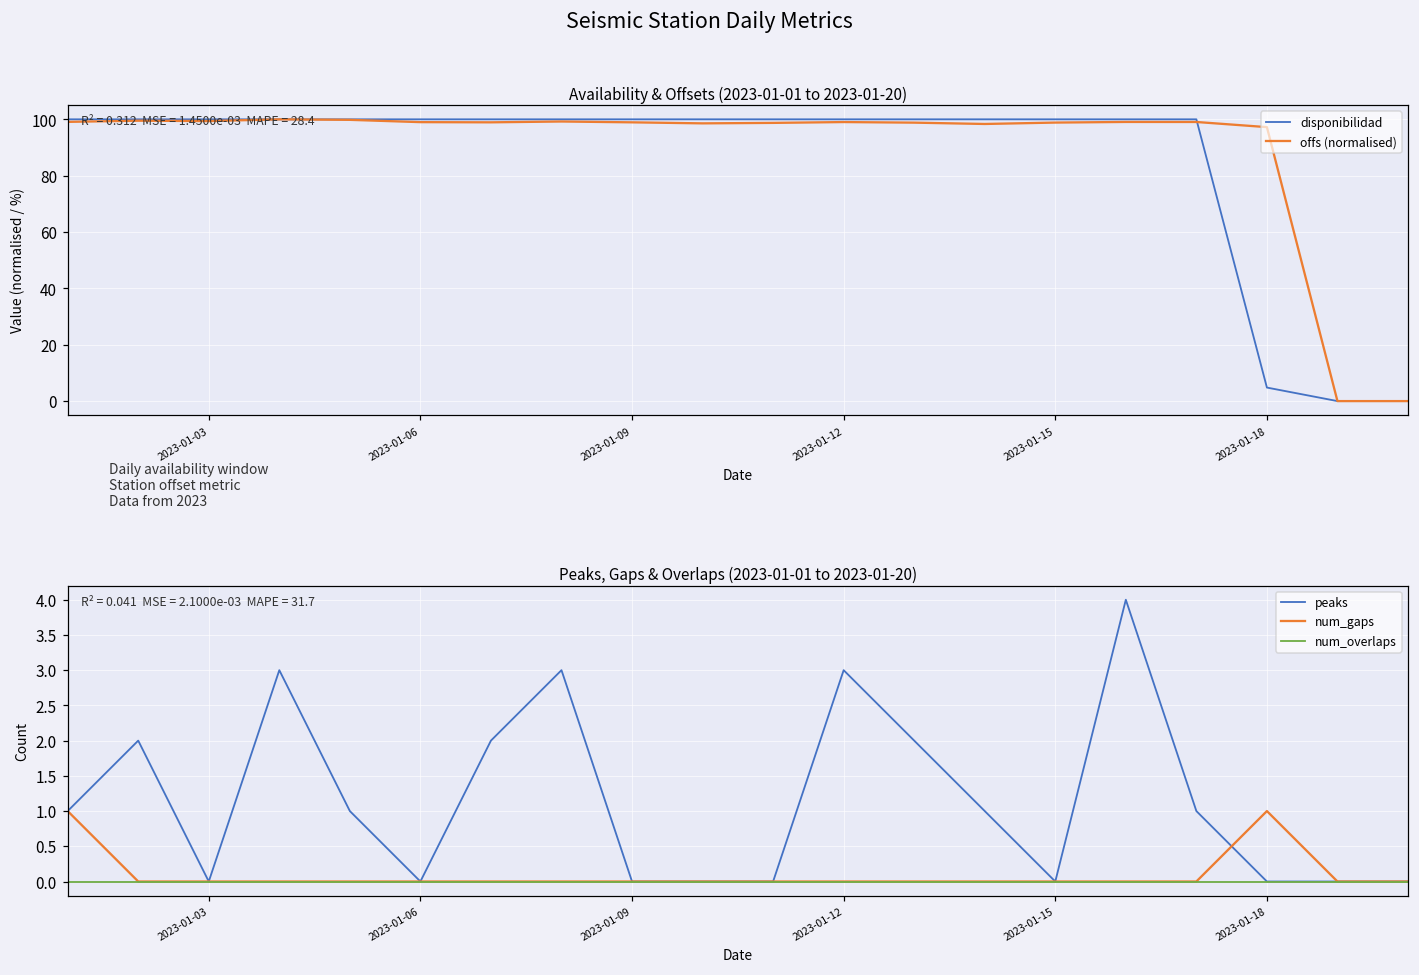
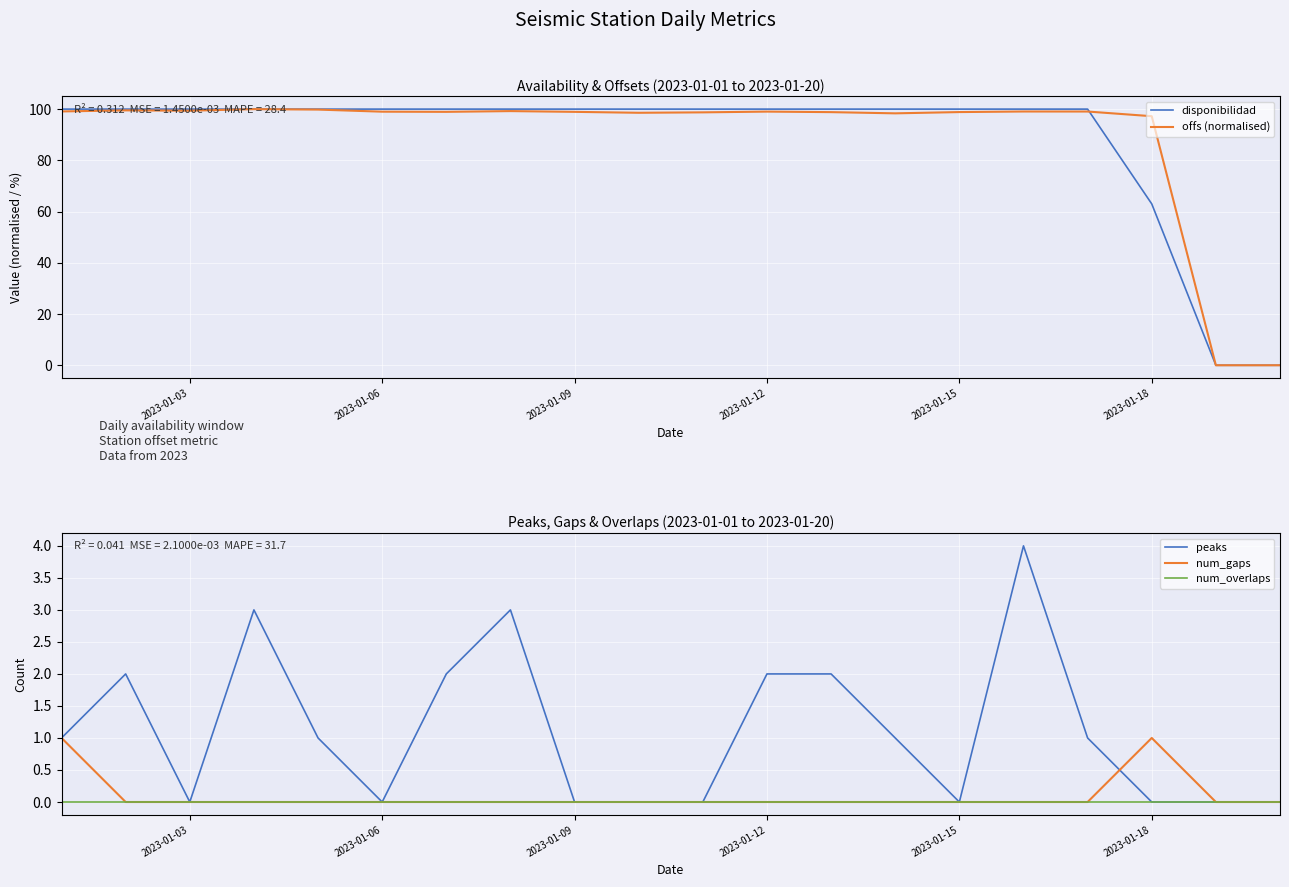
Availability & Offsets (2023-01-01 to 2023-01-20), disponibilidad, 2023-01-18: 5 -> 63
Peaks, Gaps & Overlaps (2023-01-01 to 2023-01-20), peaks, 2023-01-12: 3 -> 2
